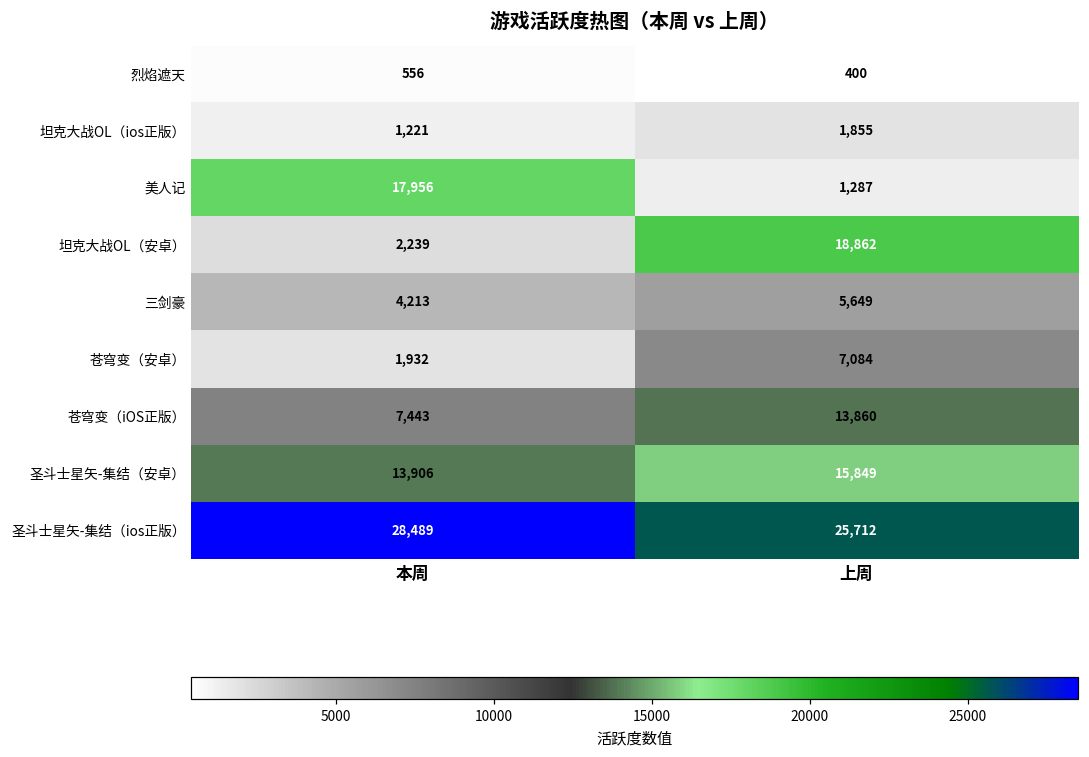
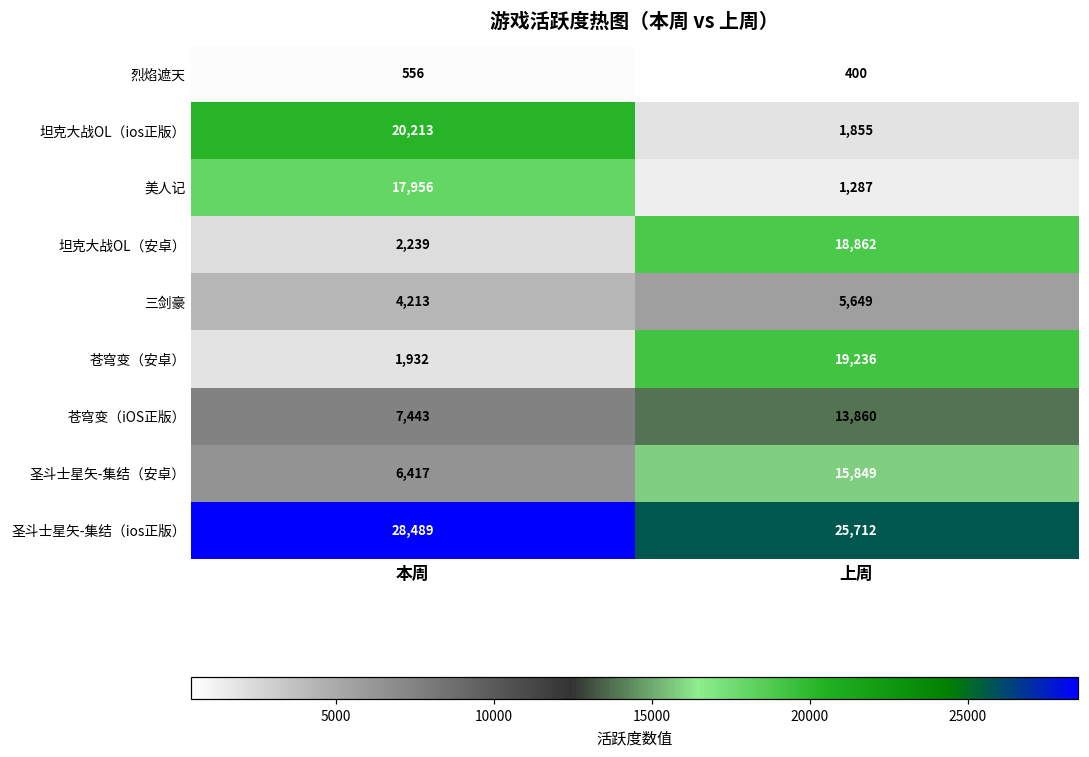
坦克大战OL（ios正版）, 本周: 1,221 -> 20,213
苍穹变（安卓）, 上周: 7,084 -> 19,236
圣斗士星矢-集结（安卓）, 本周: 13,906 -> 6,417
